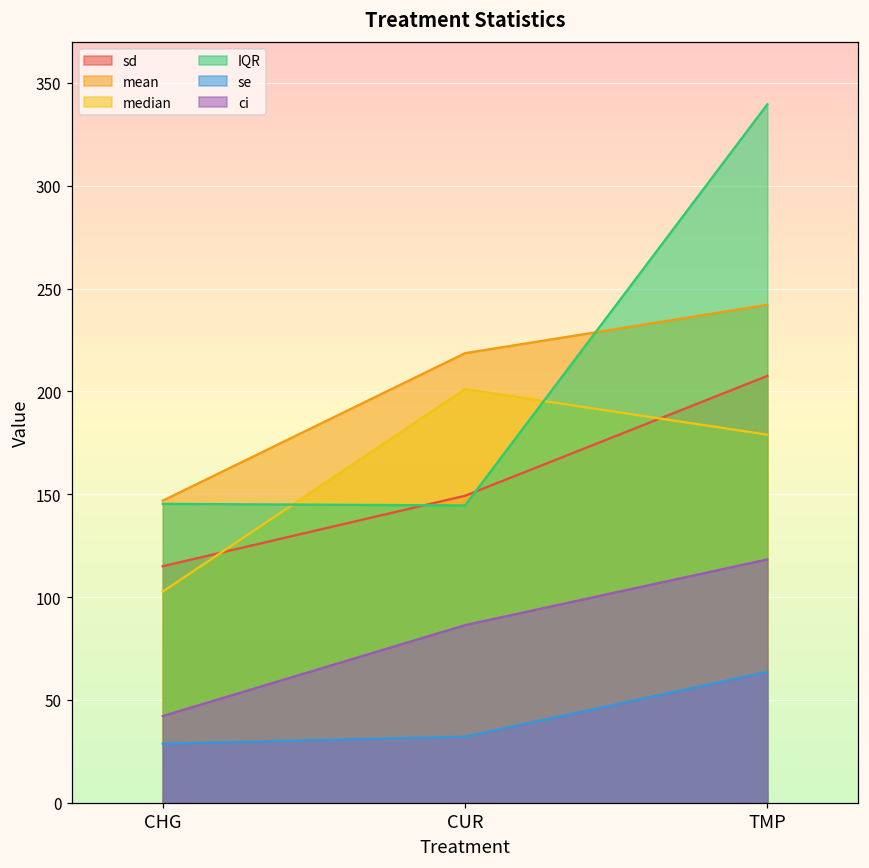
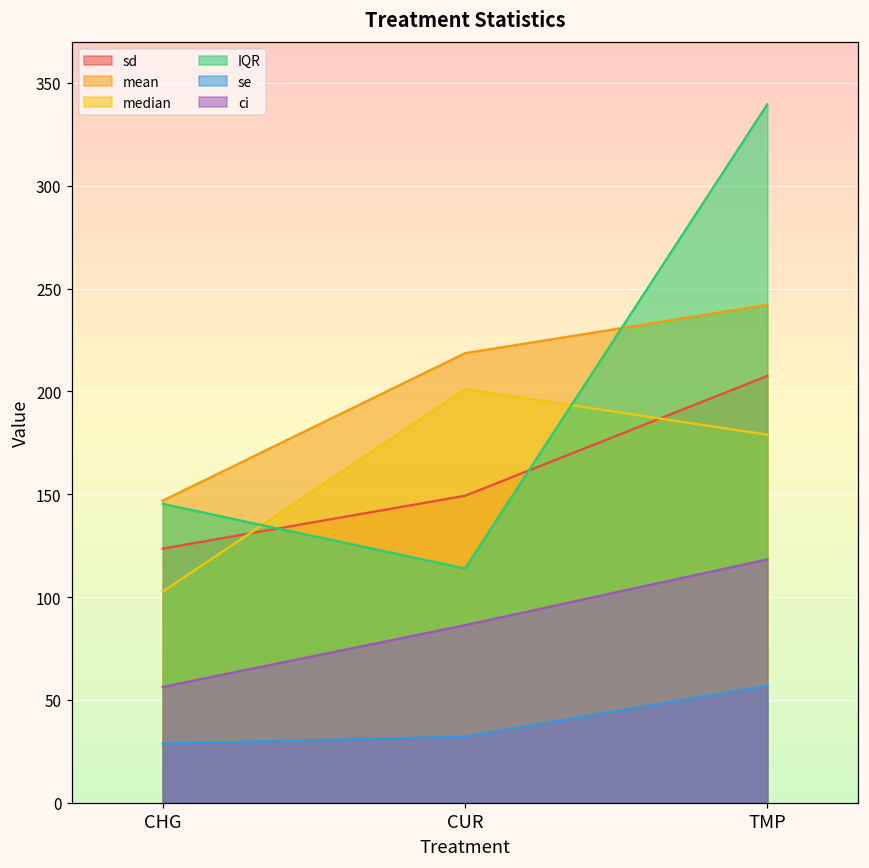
sd, CHG: 115 -> 124
ci, CHG: 42 -> 56
IQR, CUR: 145 -> 114
se, TMP: 64 -> 57
